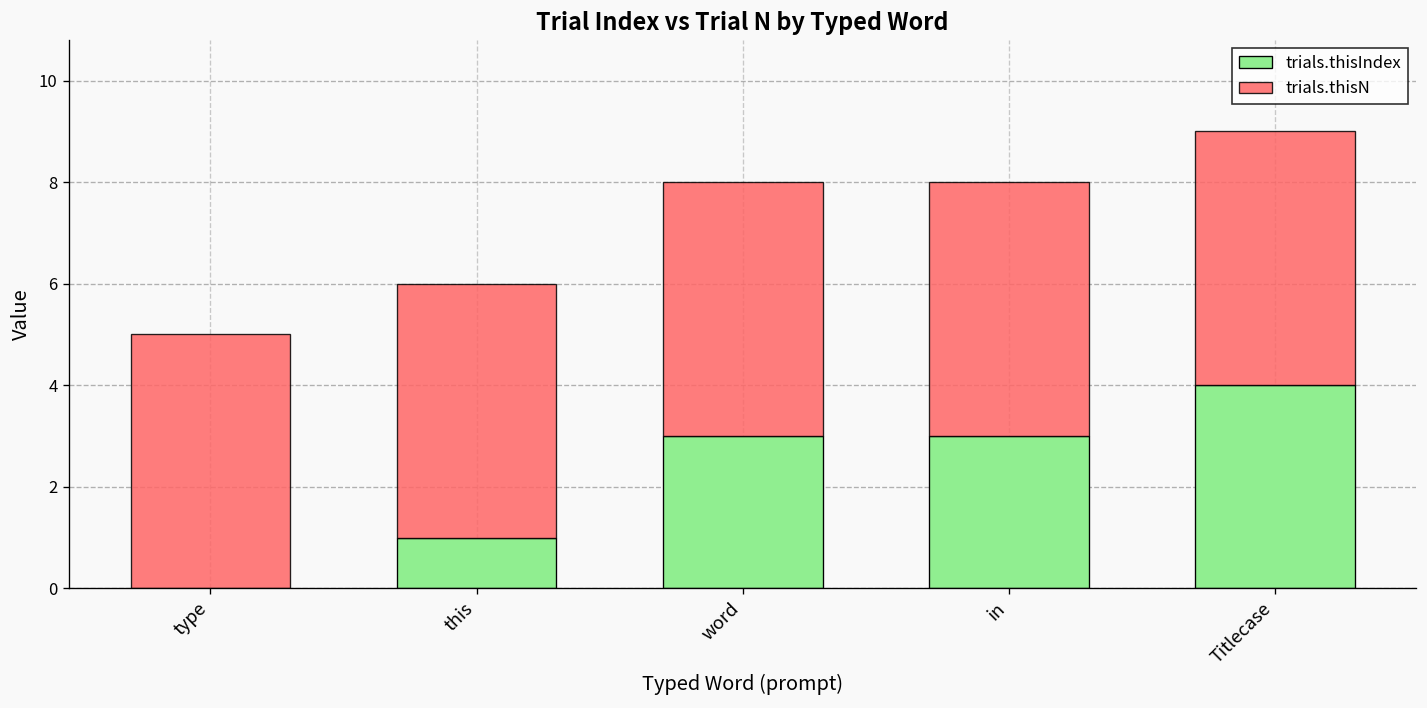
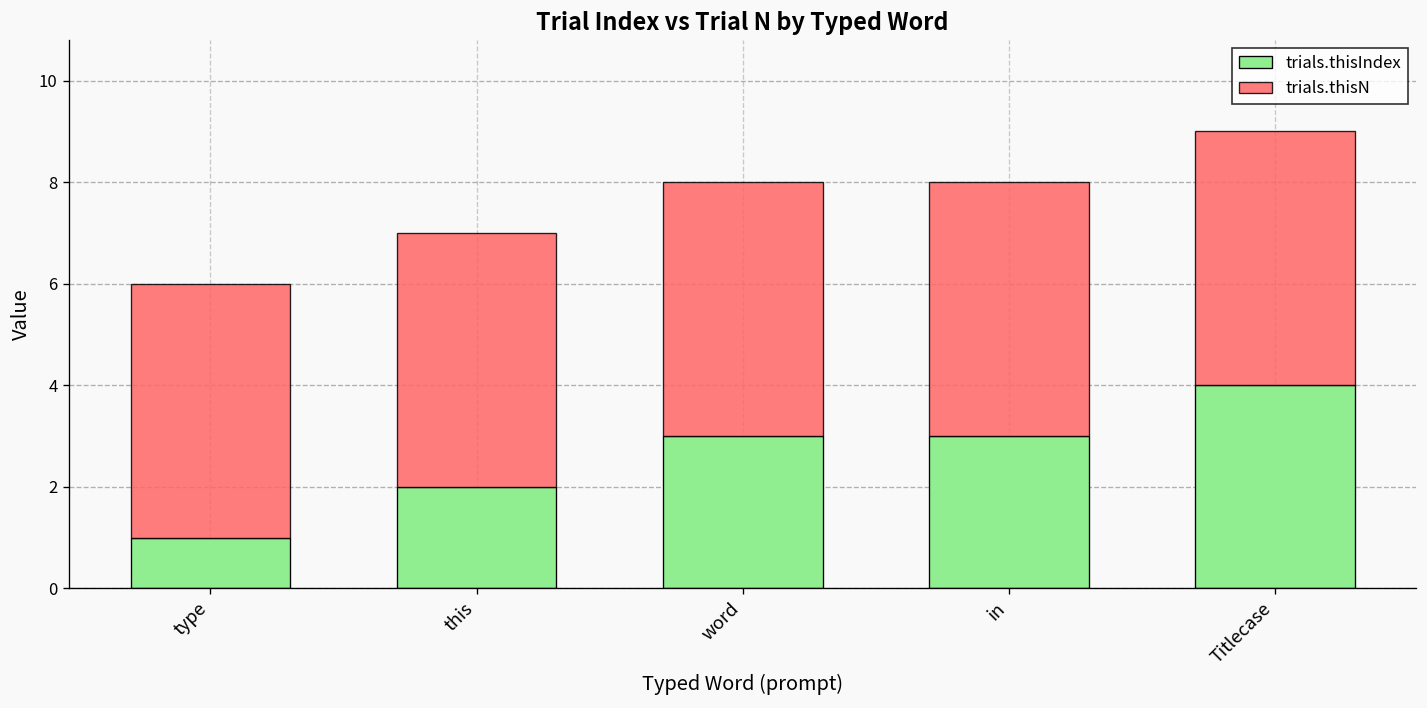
trials.thisIndex, type: 0 -> 1
trials.thisIndex, this: 1 -> 2
